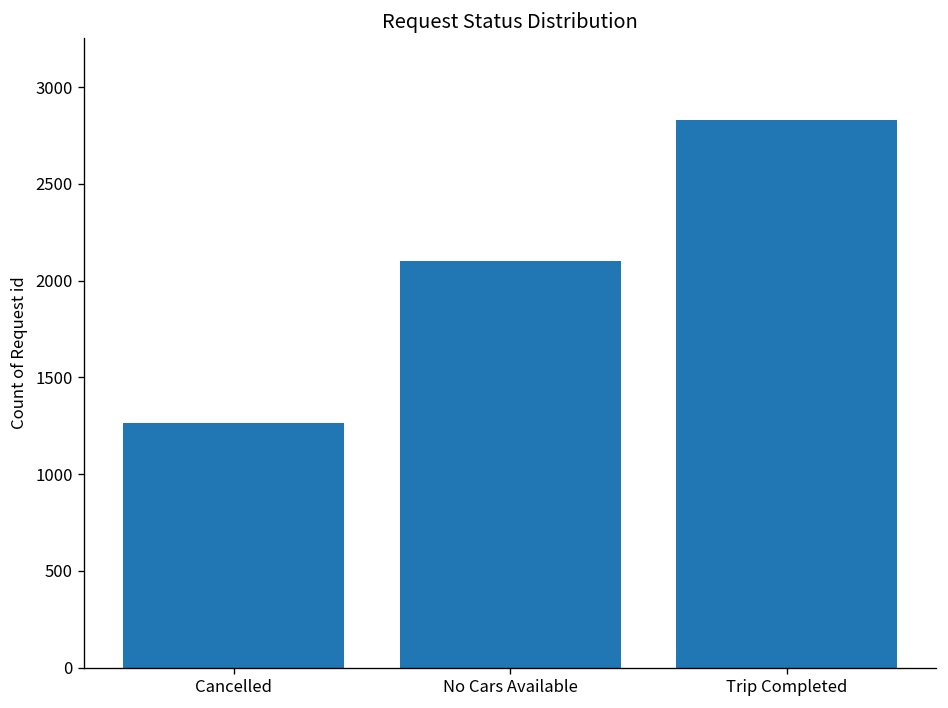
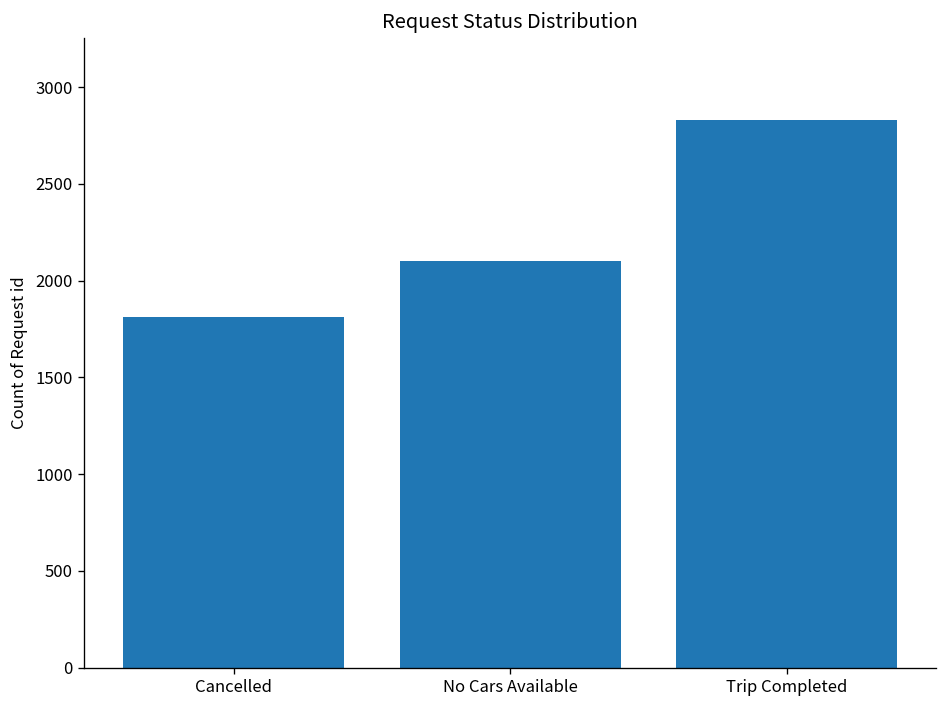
Cancelled: 1260 -> 1810
